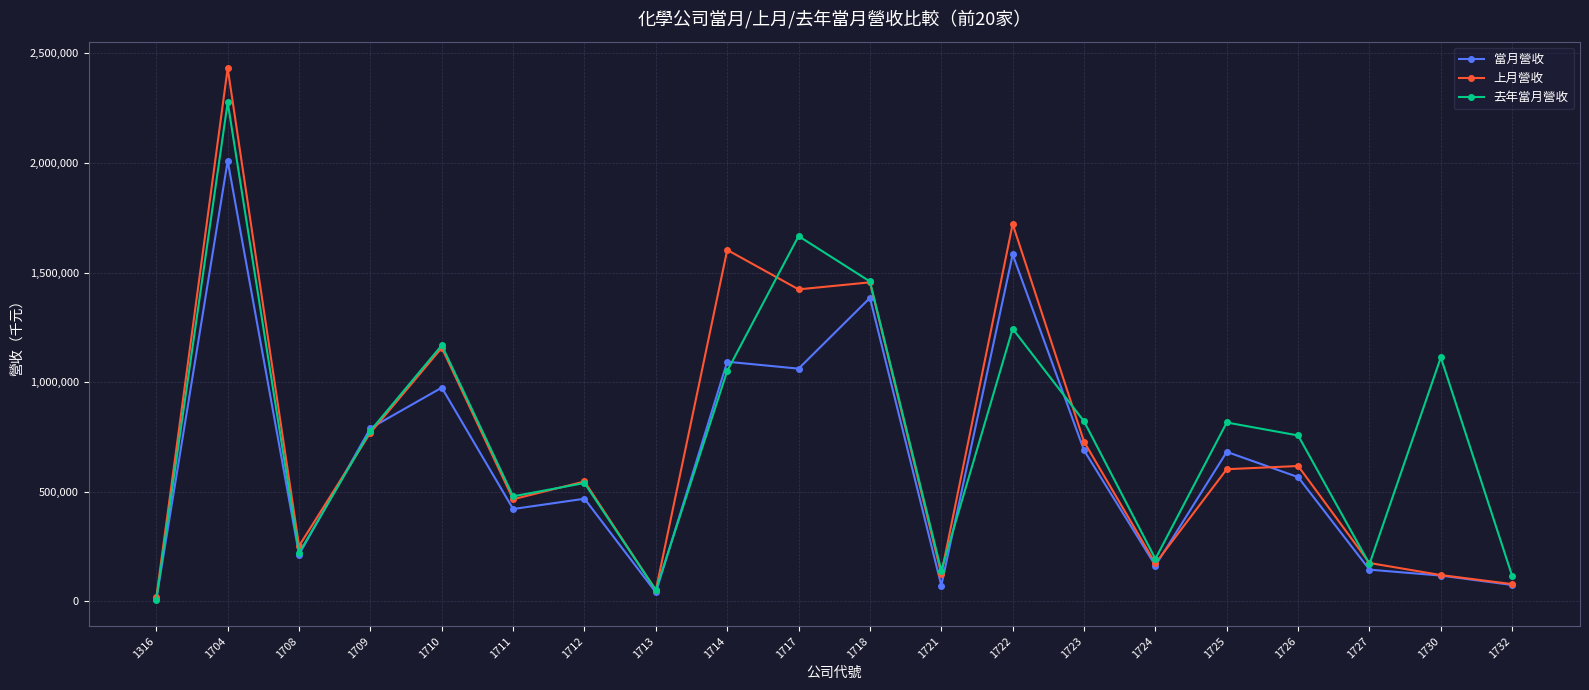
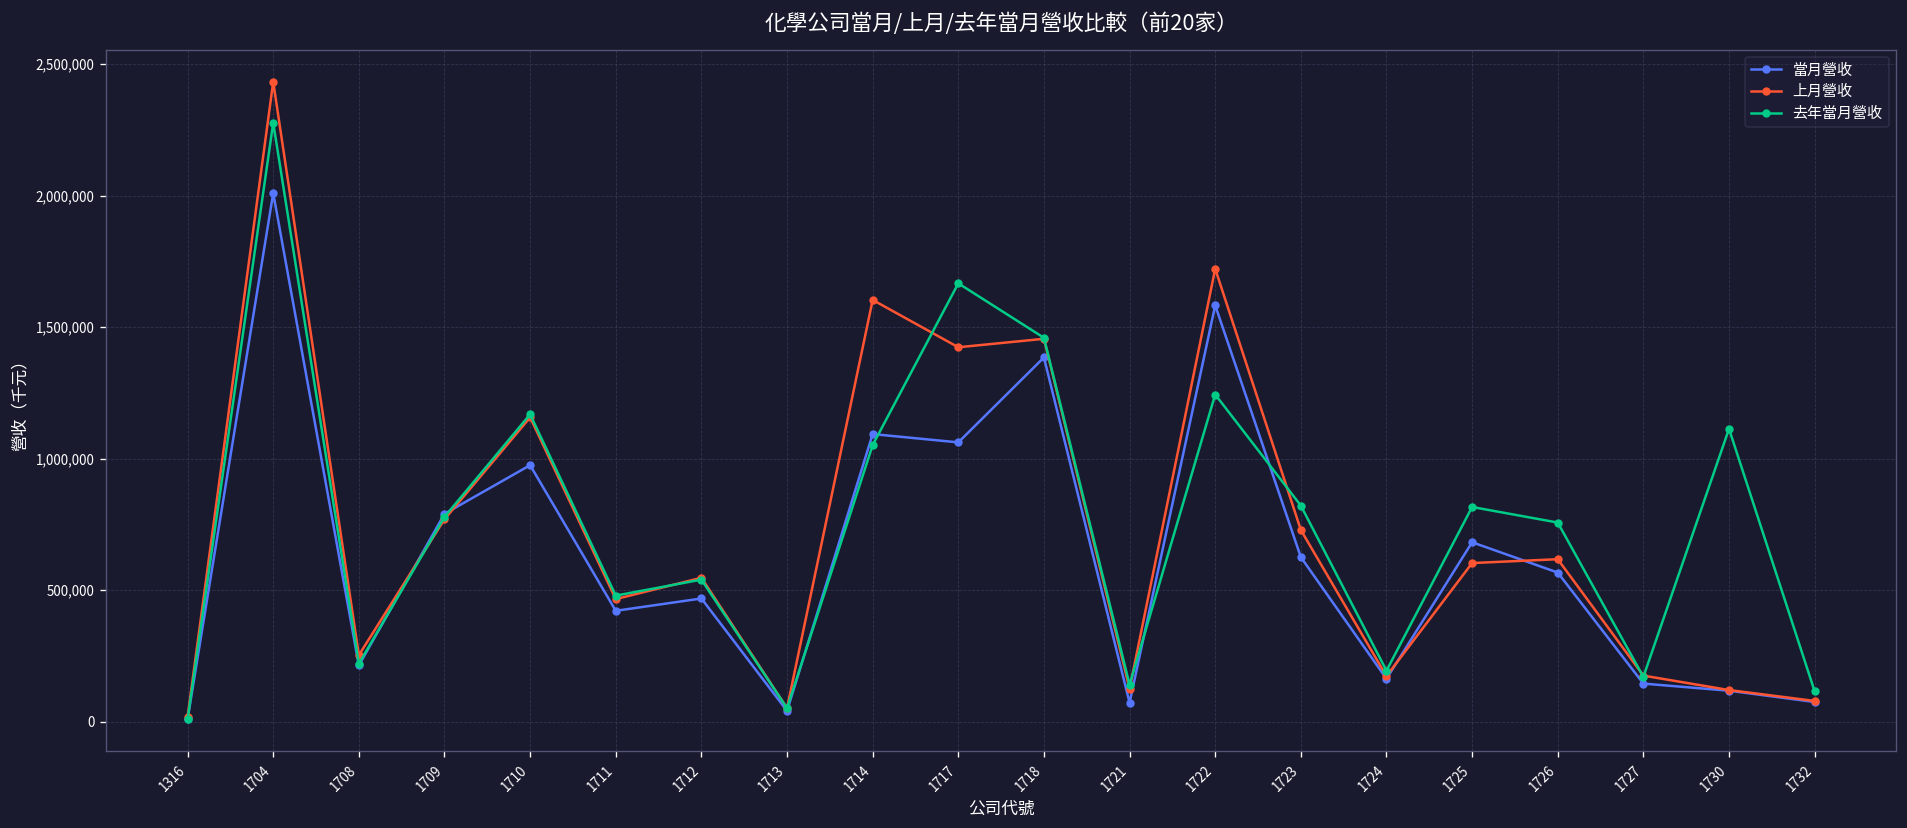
當月營收, 1723: 690,000 -> 630,000
